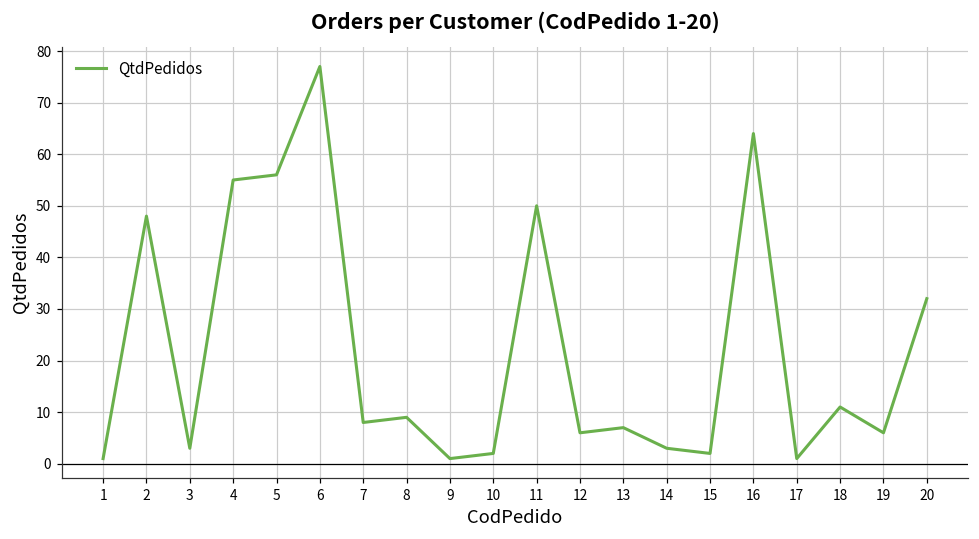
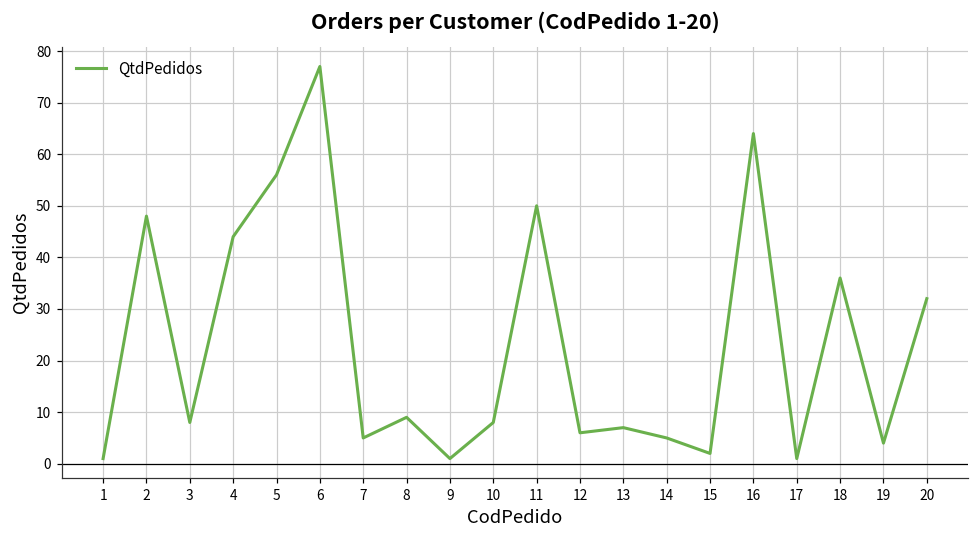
3: 3 -> 8
4: 55 -> 44
7: 8 -> 5
10: 2 -> 8
14: 3 -> 5
18: 11 -> 36
19: 6 -> 4
